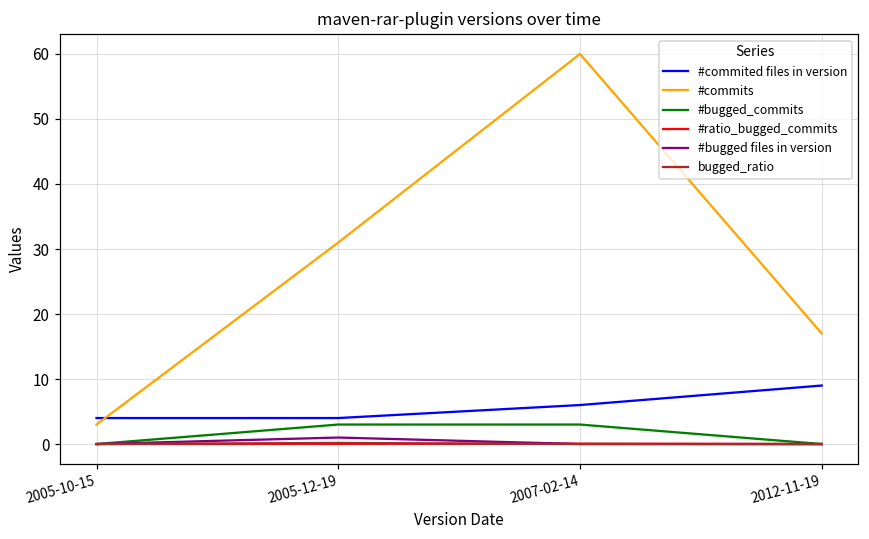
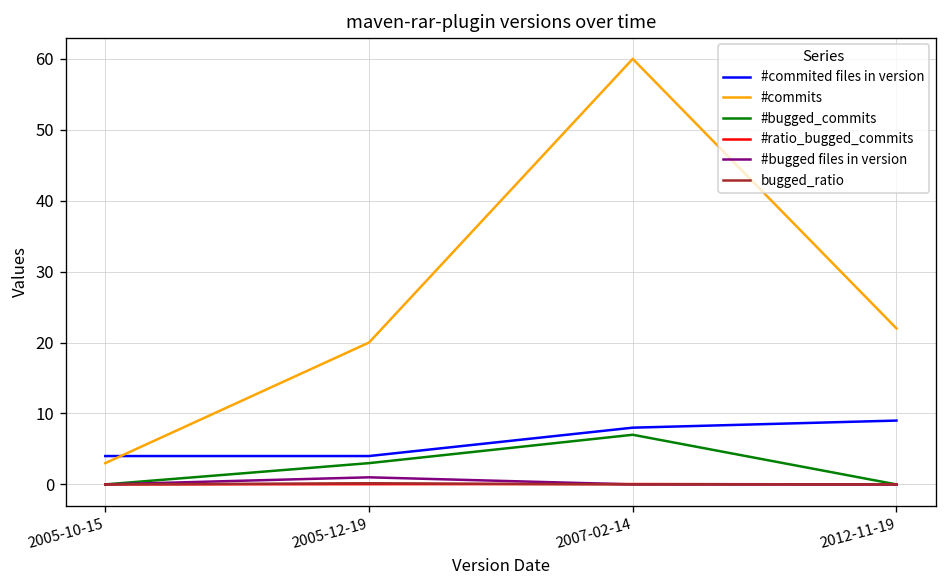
#commits, 2005-12-19: 31 -> 20
#commited files in version, 2007-02-14: 6 -> 8
#bugged_commits, 2007-02-14: 3 -> 7
#commits, 2012-11-19: 17 -> 22
